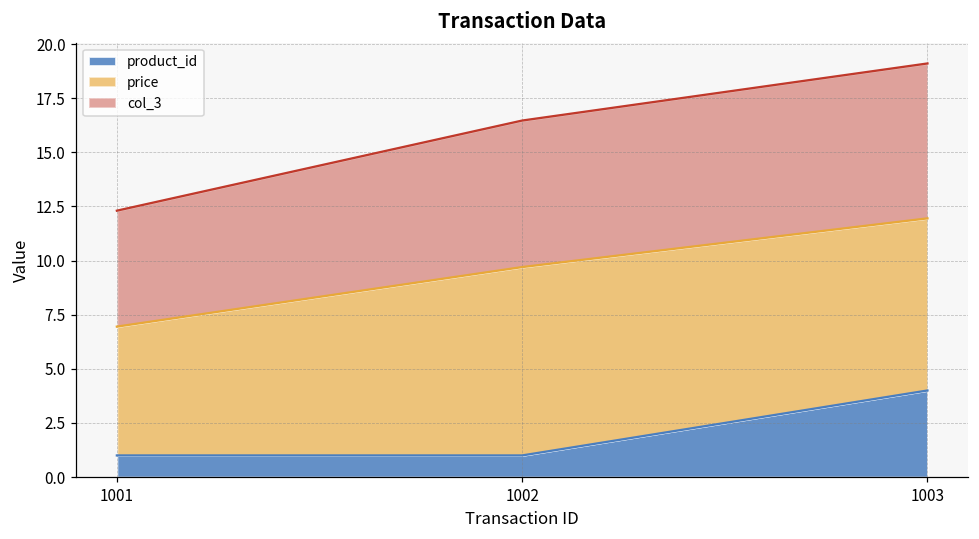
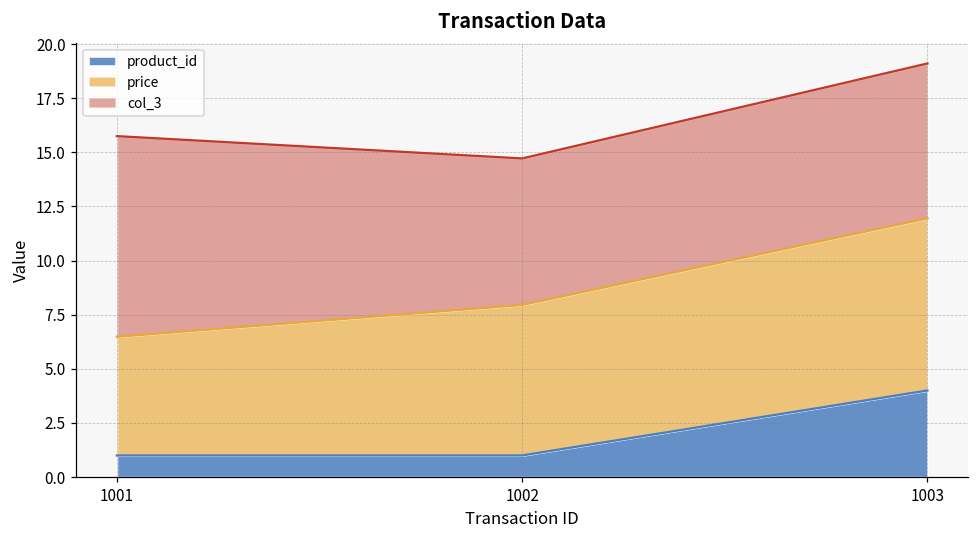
price, 1001: 6.0 -> 5.5
col_3, 1001: 5.4 -> 9.3
price, 1002: 8.7 -> 7.0
